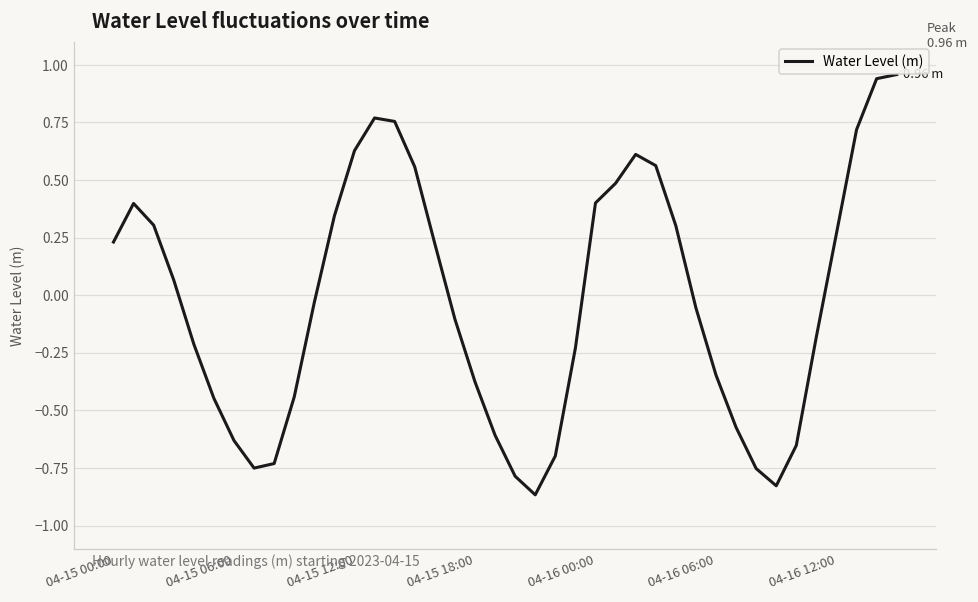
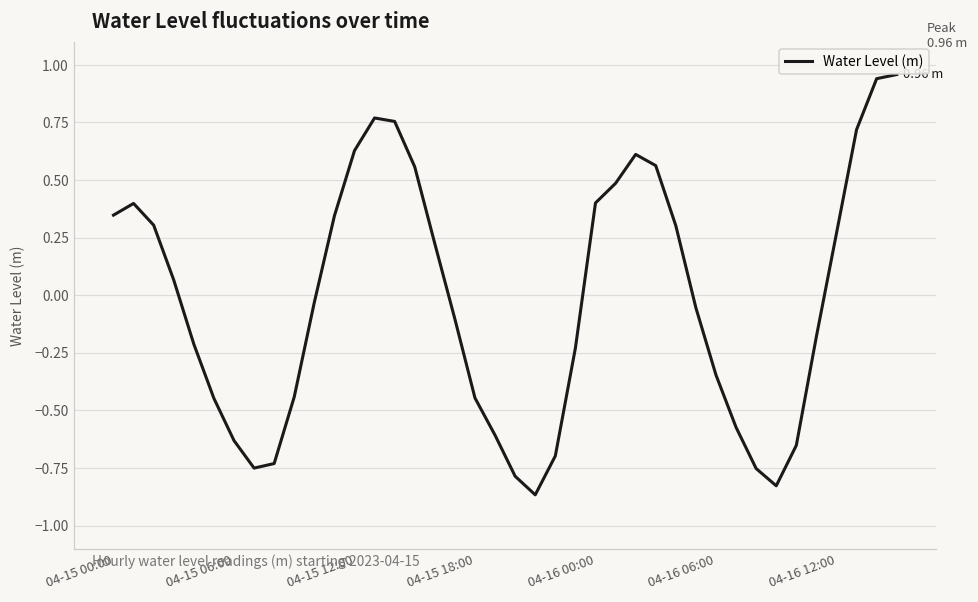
04-15 00:00: 0.23 -> 0.35
04-15 18:00: -0.38 -> -0.45
